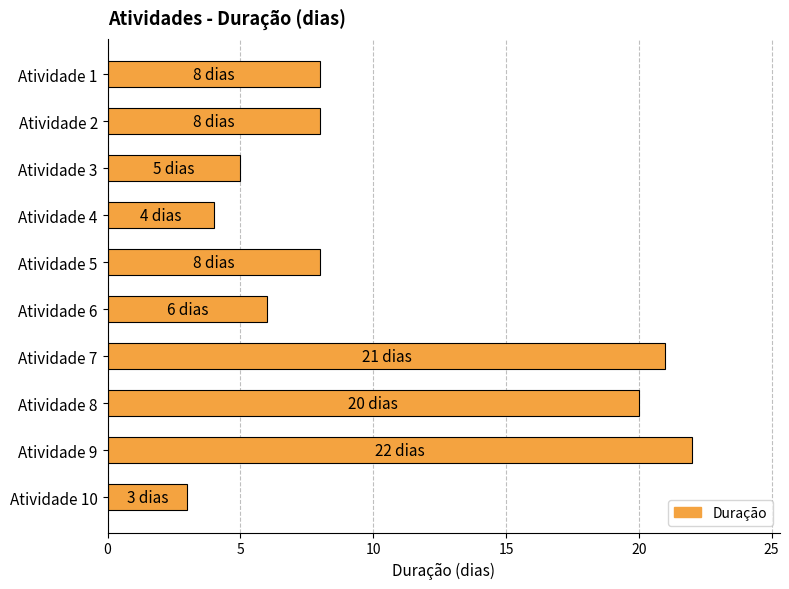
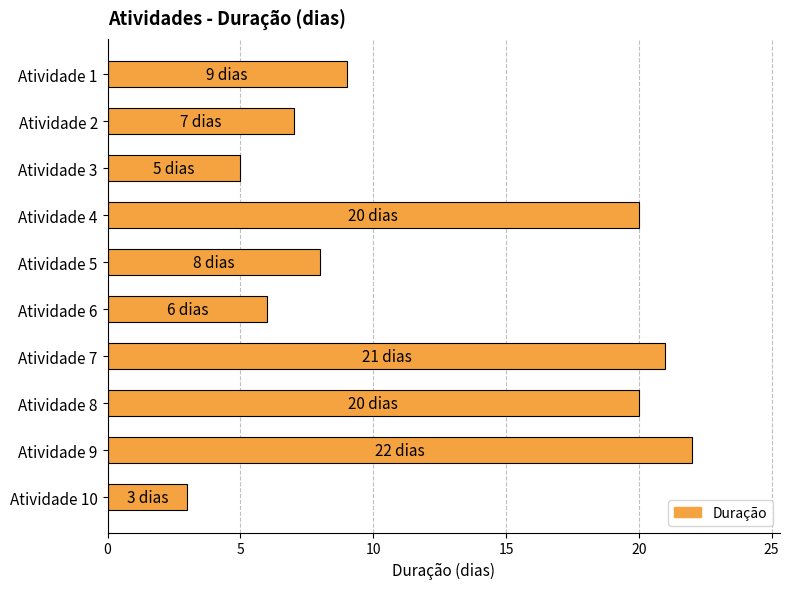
Atividade 1: 8 -> 9
Atividade 2: 8 -> 7
Atividade 4: 4 -> 20
